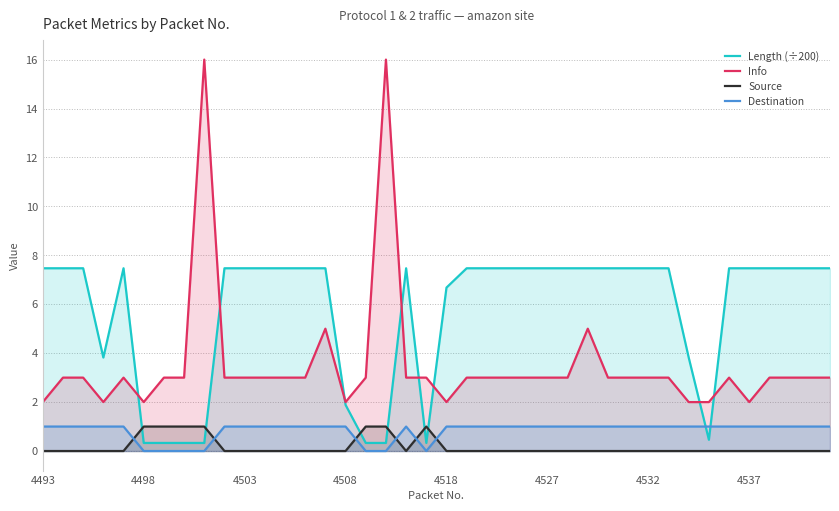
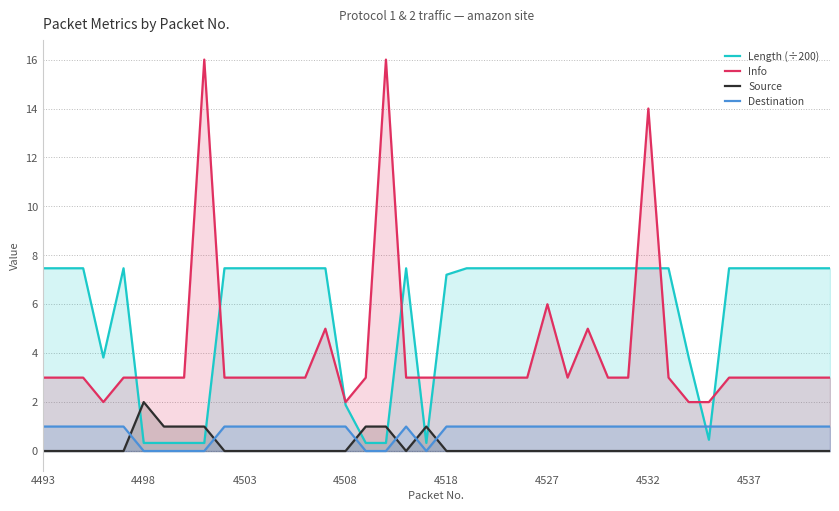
Info, 4493: 2 -> 3
Info, 4498: 2 -> 3
Source, 4498: 1 -> 2
Length (÷200), 4518: 6.7 -> 7.2
Info, 4518: 2 -> 3
Info, 4527: 3 -> 6
Info, 4532: 3 -> 14
Info, 4537: 2 -> 3
